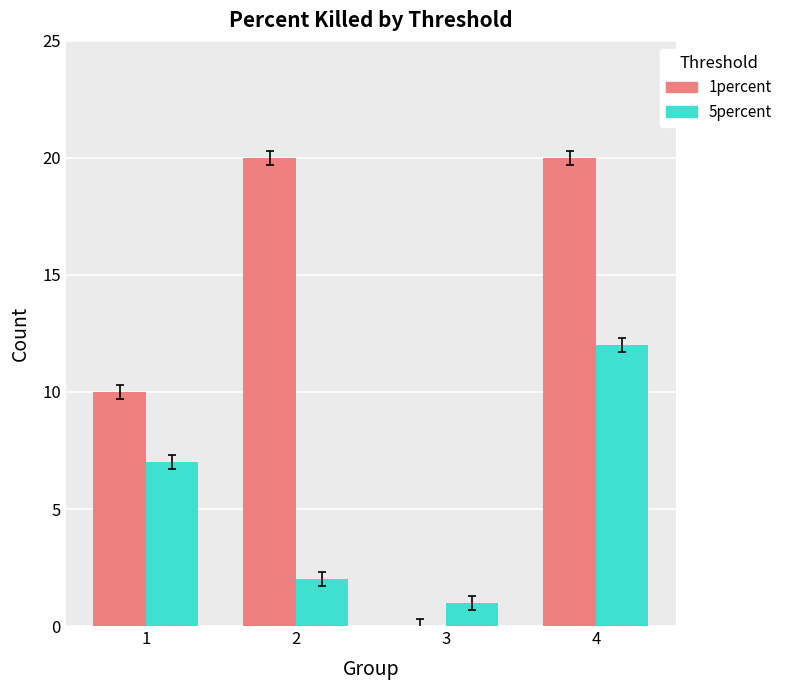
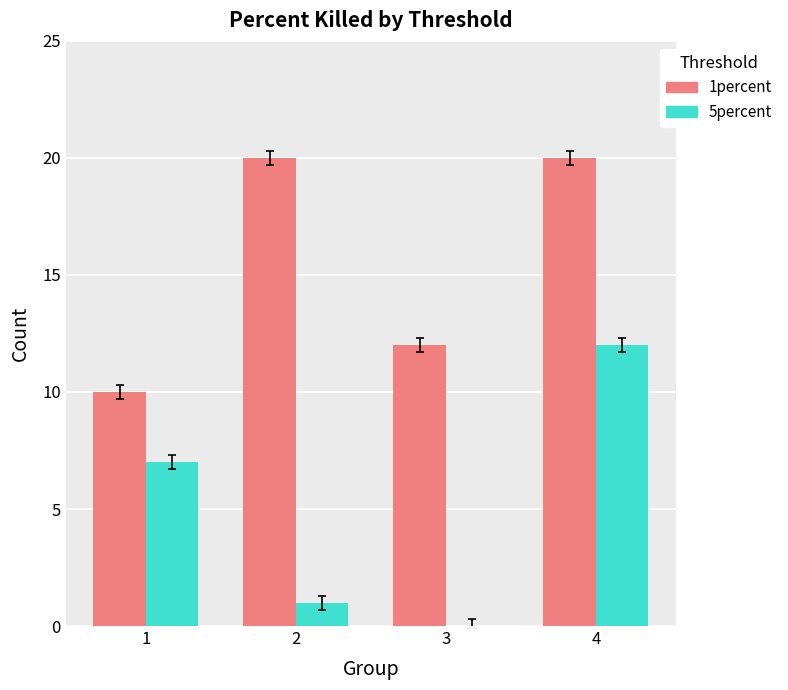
5percent, 2: 2 -> 1
1percent, 3: 0 -> 12
5percent, 3: 1 -> 0
